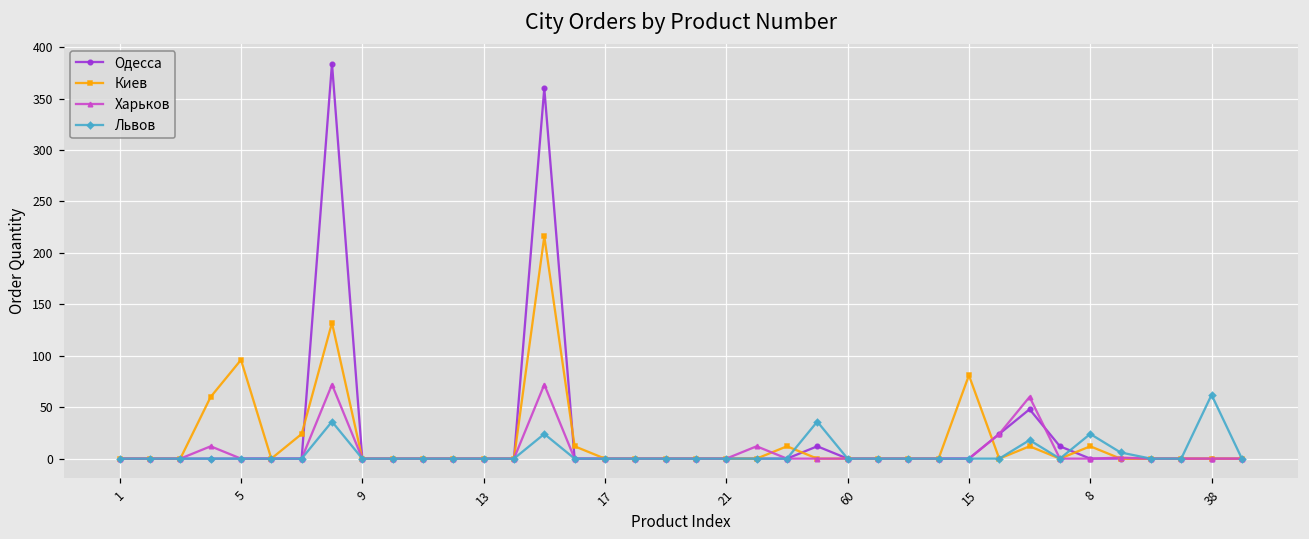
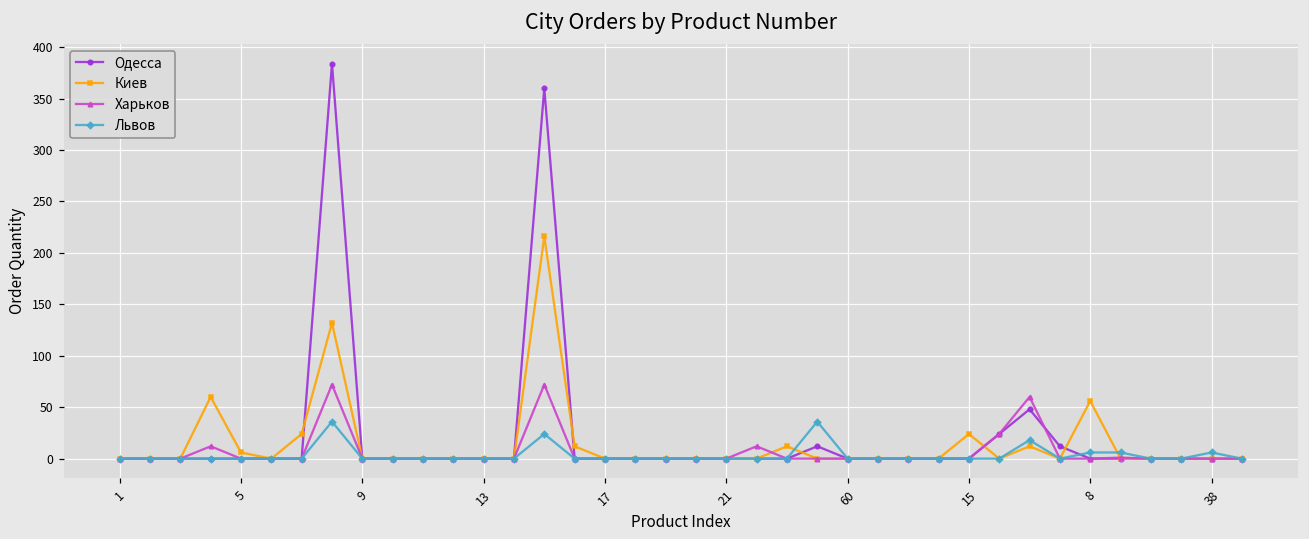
Киев, 5: 100 -> 10
Киев, 15: 80 -> 20
Киев, 8: 10 -> 60
Львов, 8: 20 -> 10
Львов, 38: 60 -> 10
